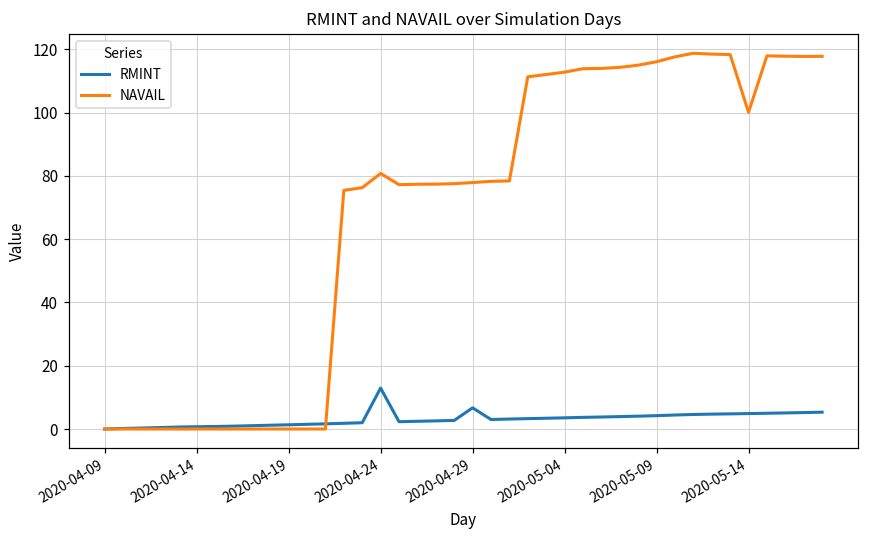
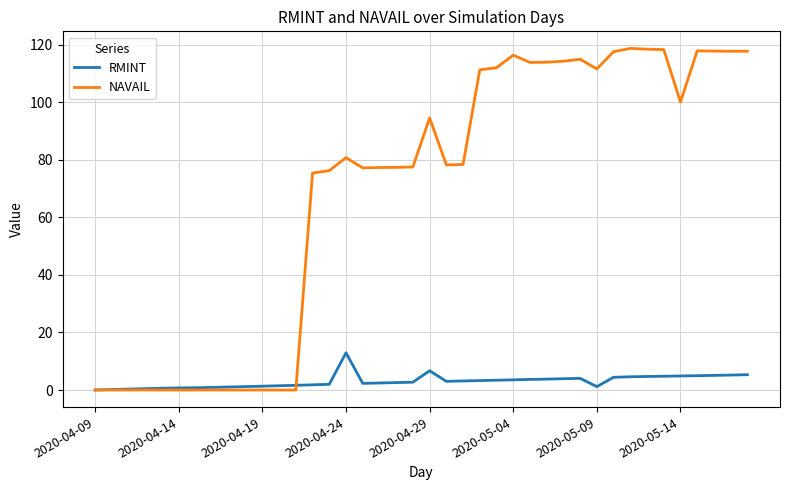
NAVAIL, 2020-04-29: 78 -> 95
NAVAIL, 2020-05-04: 113 -> 116
RMINT, 2020-05-09: 4 -> 1
NAVAIL, 2020-05-09: 116 -> 112
